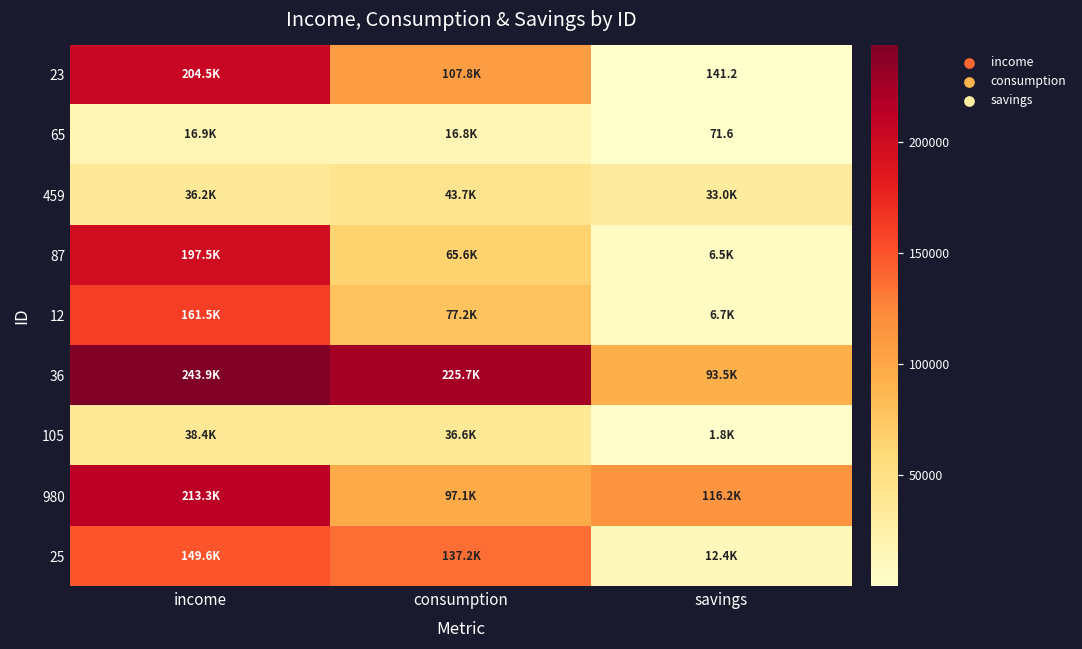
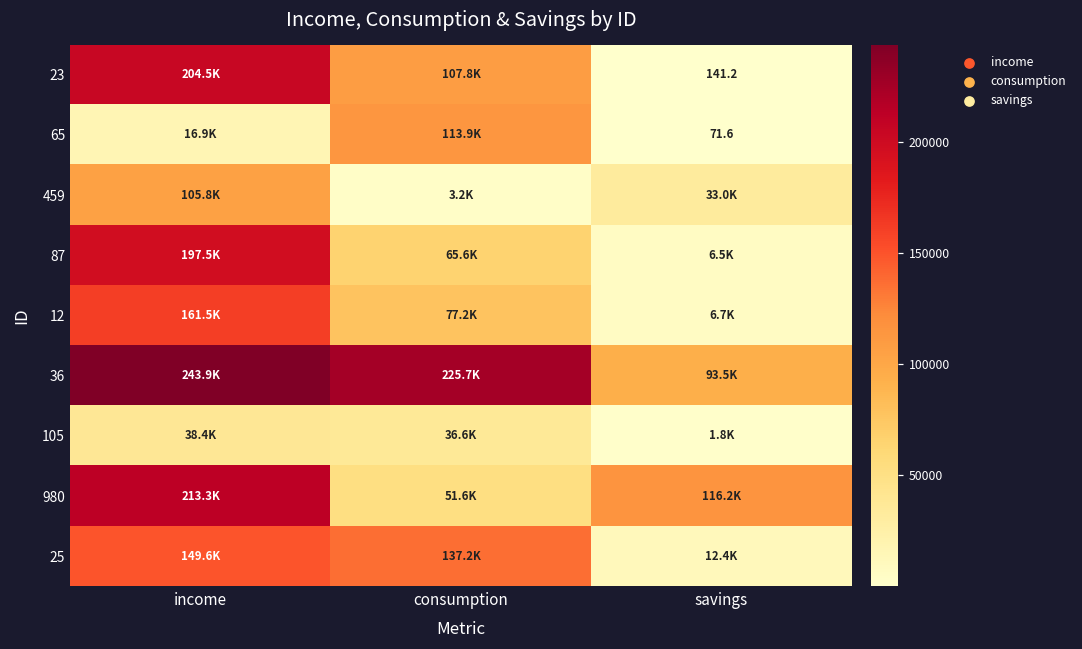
65, consumption: 16.8K -> 113.9K
459, income: 36.2K -> 105.8K
459, consumption: 43.7K -> 3.2K
980, consumption: 97.1K -> 51.6K
